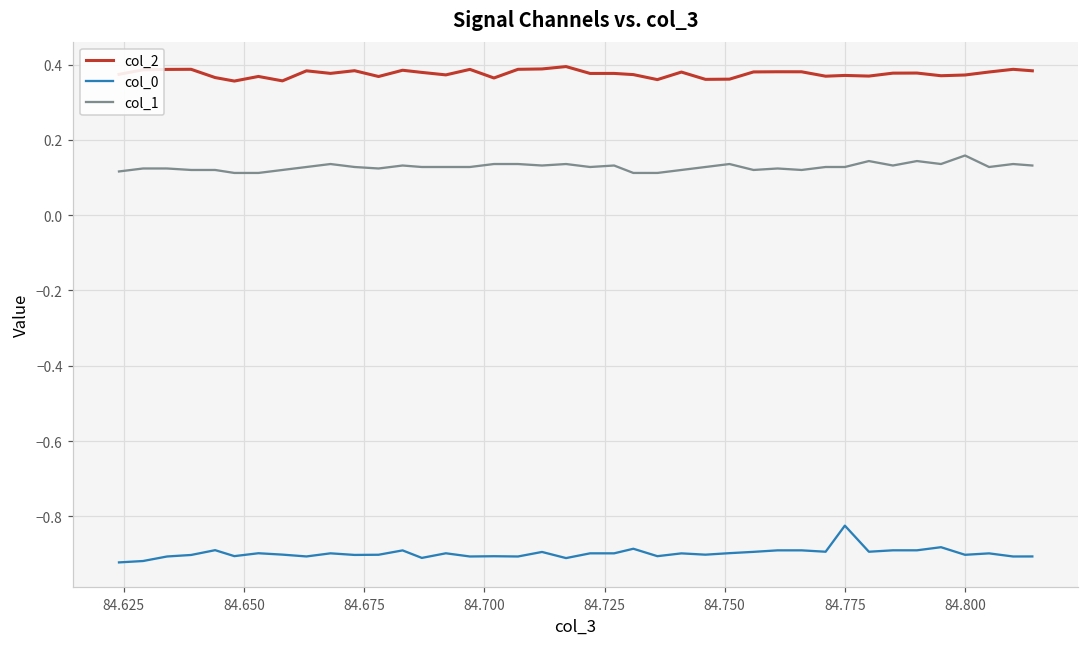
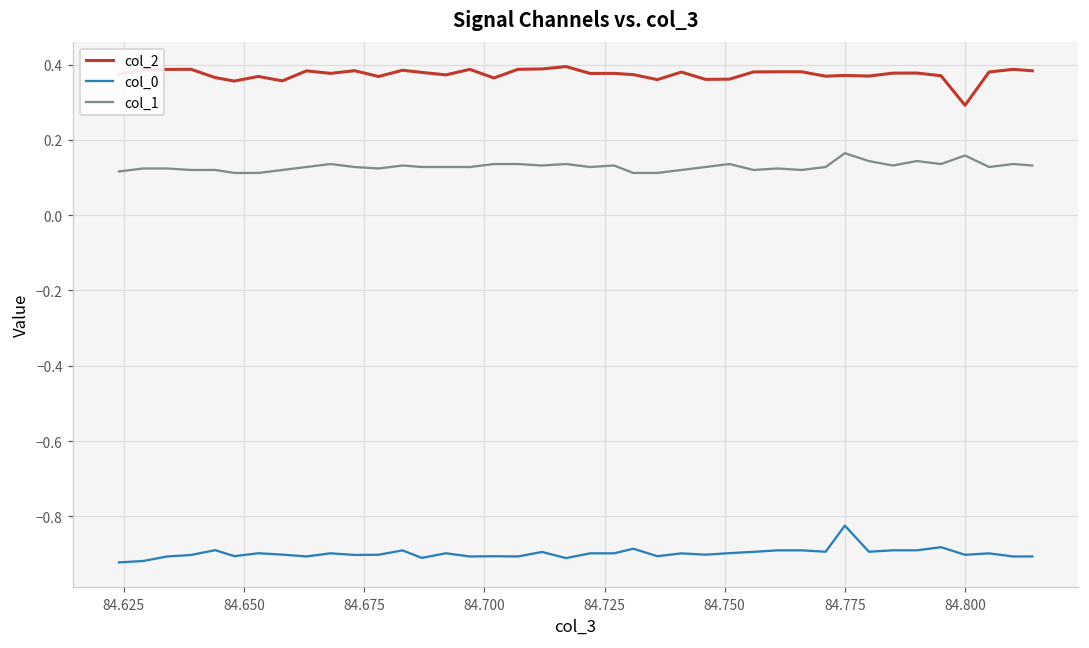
col_1, 84.775: 0.13 -> 0.16
col_2, 84.800: 0.37 -> 0.29
